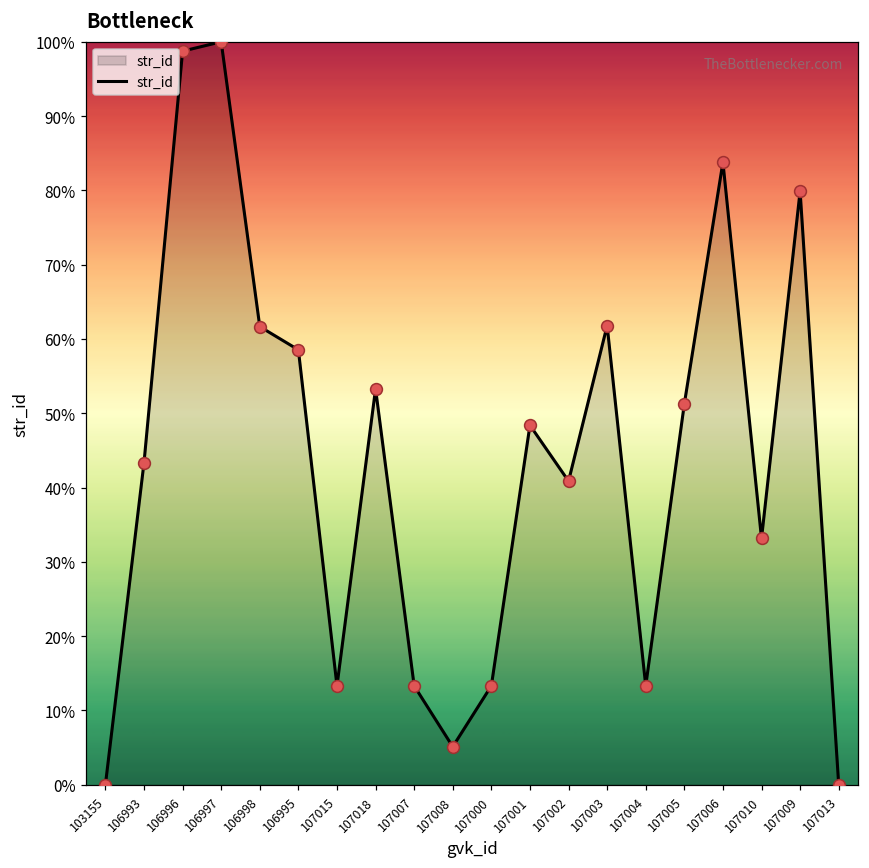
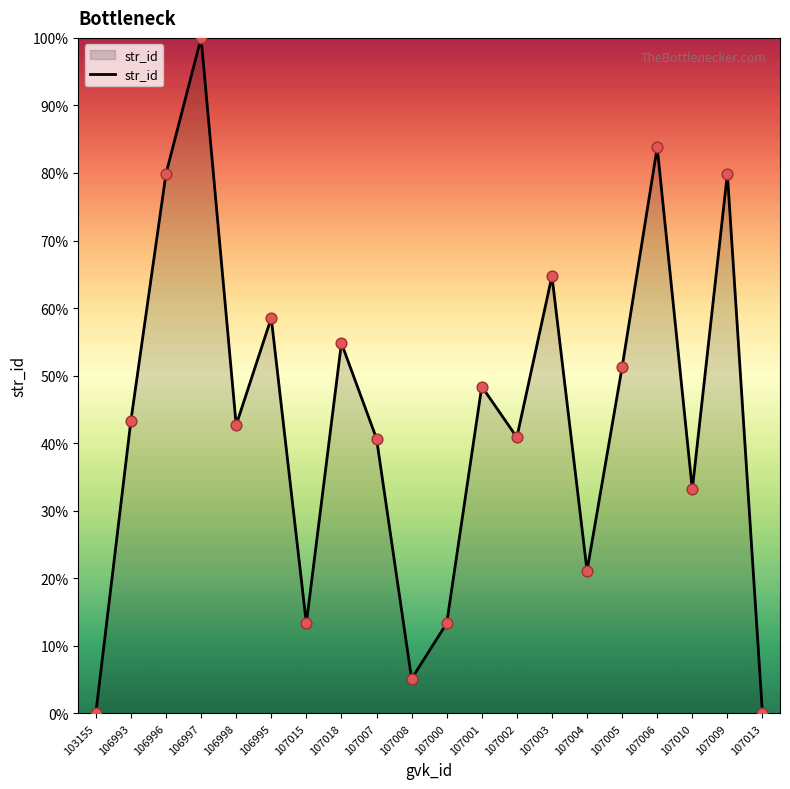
106996: 99% -> 80%
106998: 62% -> 43%
107018: 53% -> 55%
107007: 13% -> 41%
107003: 62% -> 65%
107004: 13% -> 21%
